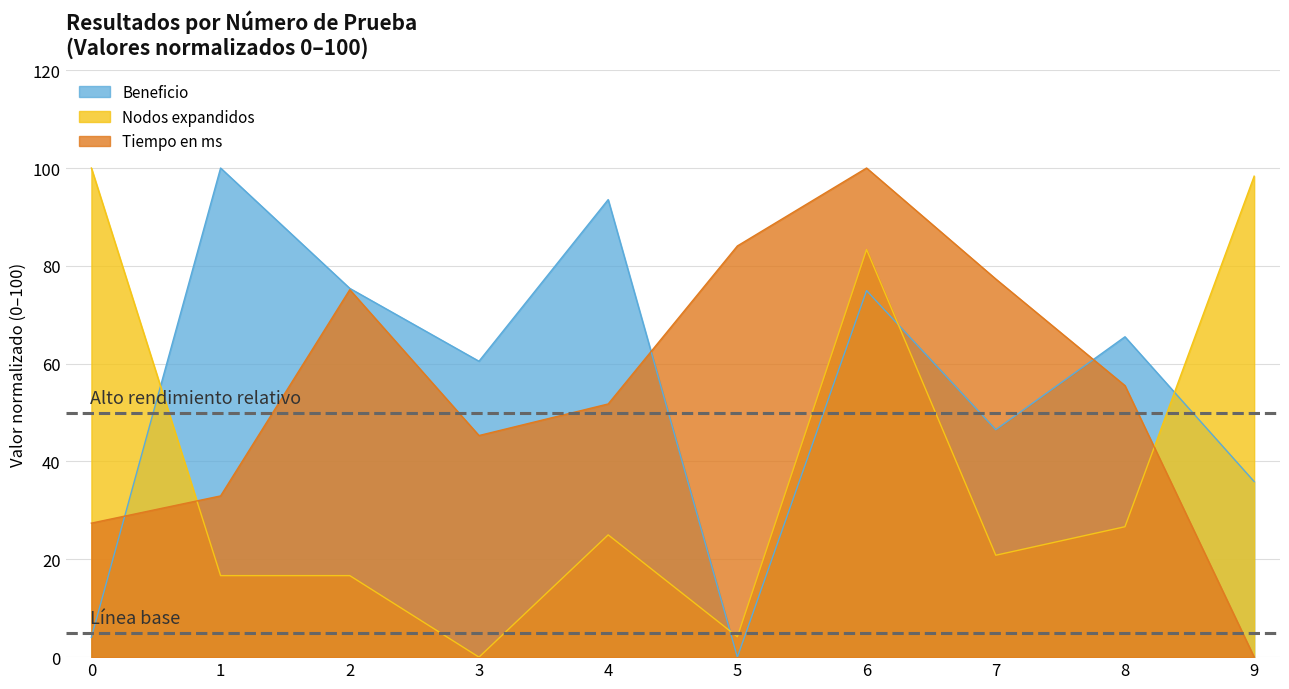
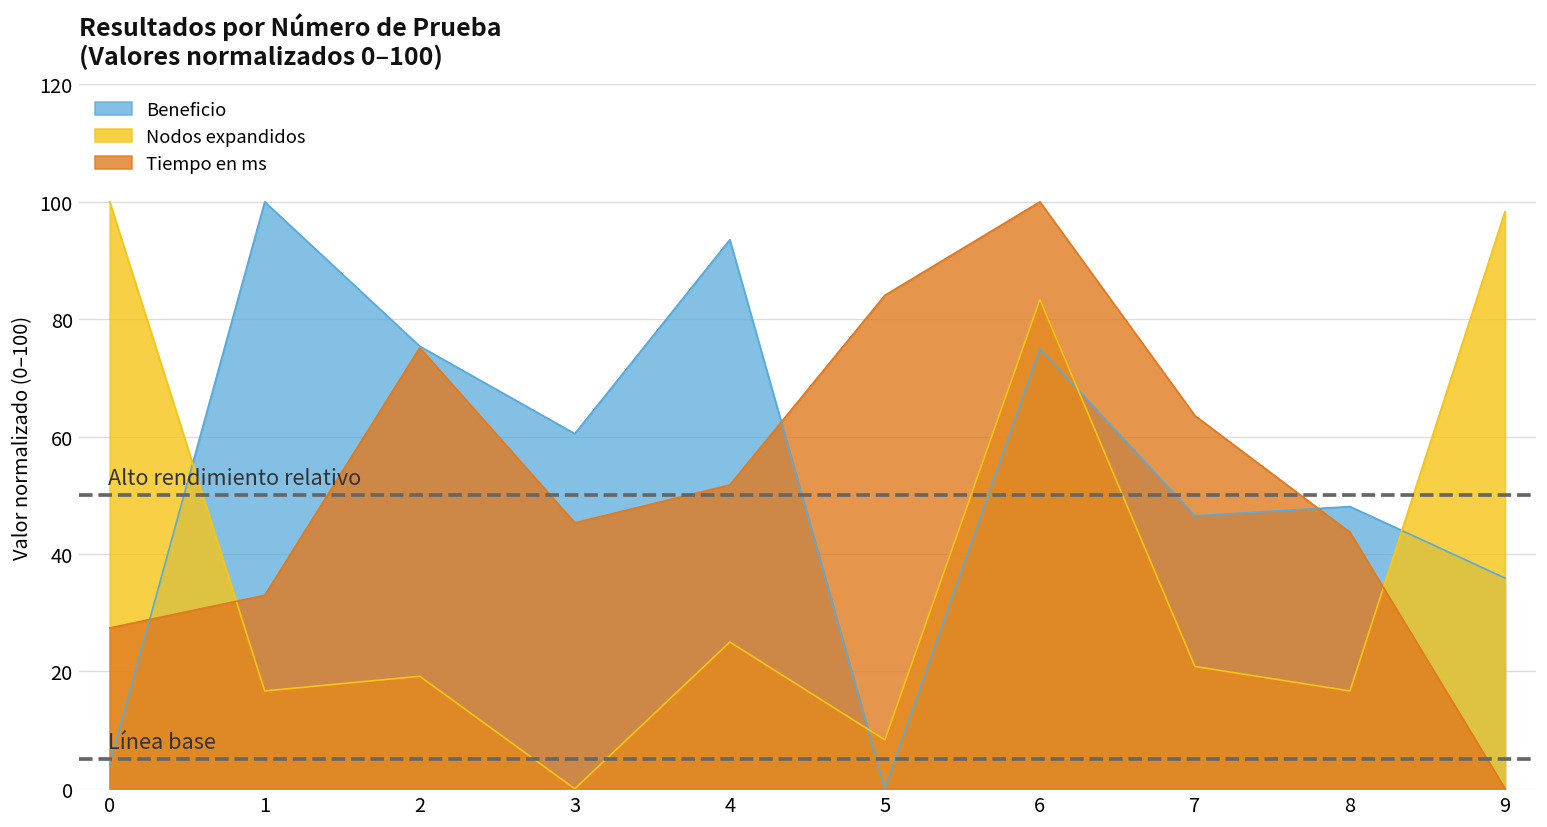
Nodos expandidos, 2: 17 -> 19
Nodos expandidos, 5: 4 -> 8
Tiempo en ms, 7: 77 -> 64
Beneficio, 8: 65 -> 48
Nodos expandidos, 8: 27 -> 17
Tiempo en ms, 8: 56 -> 44
